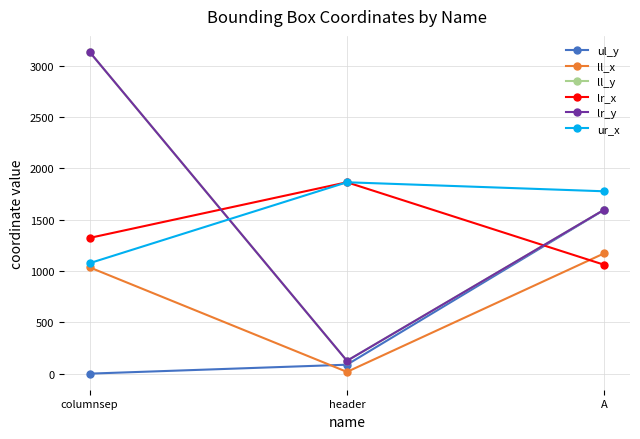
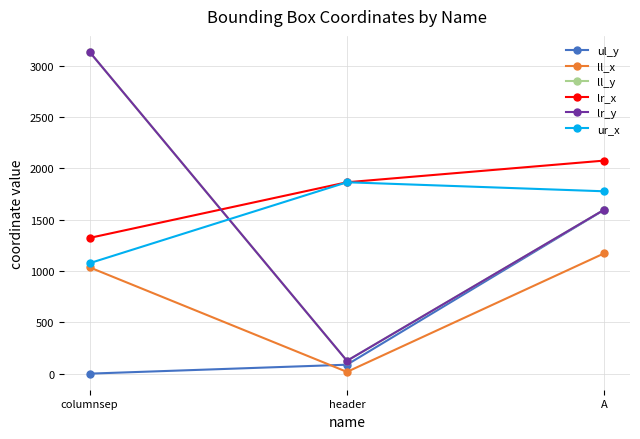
lr_x, A: 1060 -> 2080
